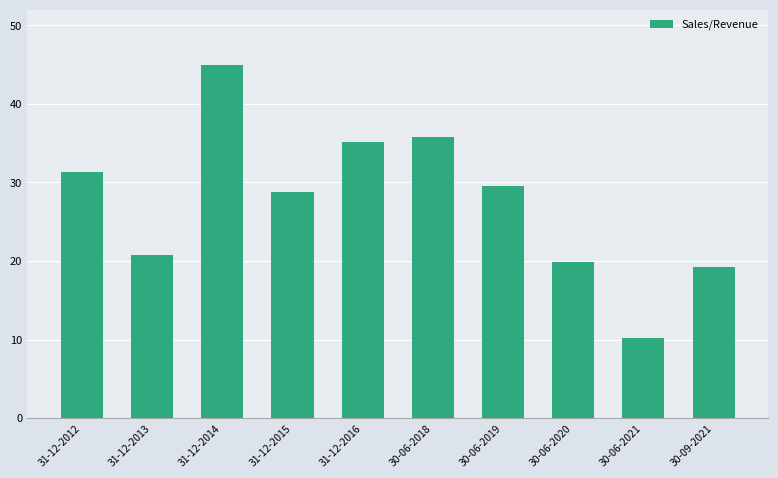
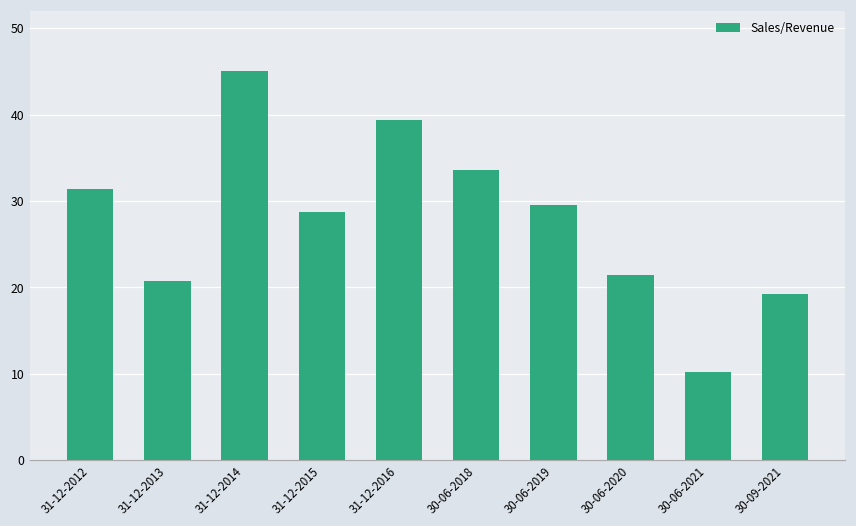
31-12-2016: 35 -> 39
30-06-2018: 36 -> 34
30-06-2020: 20 -> 21
